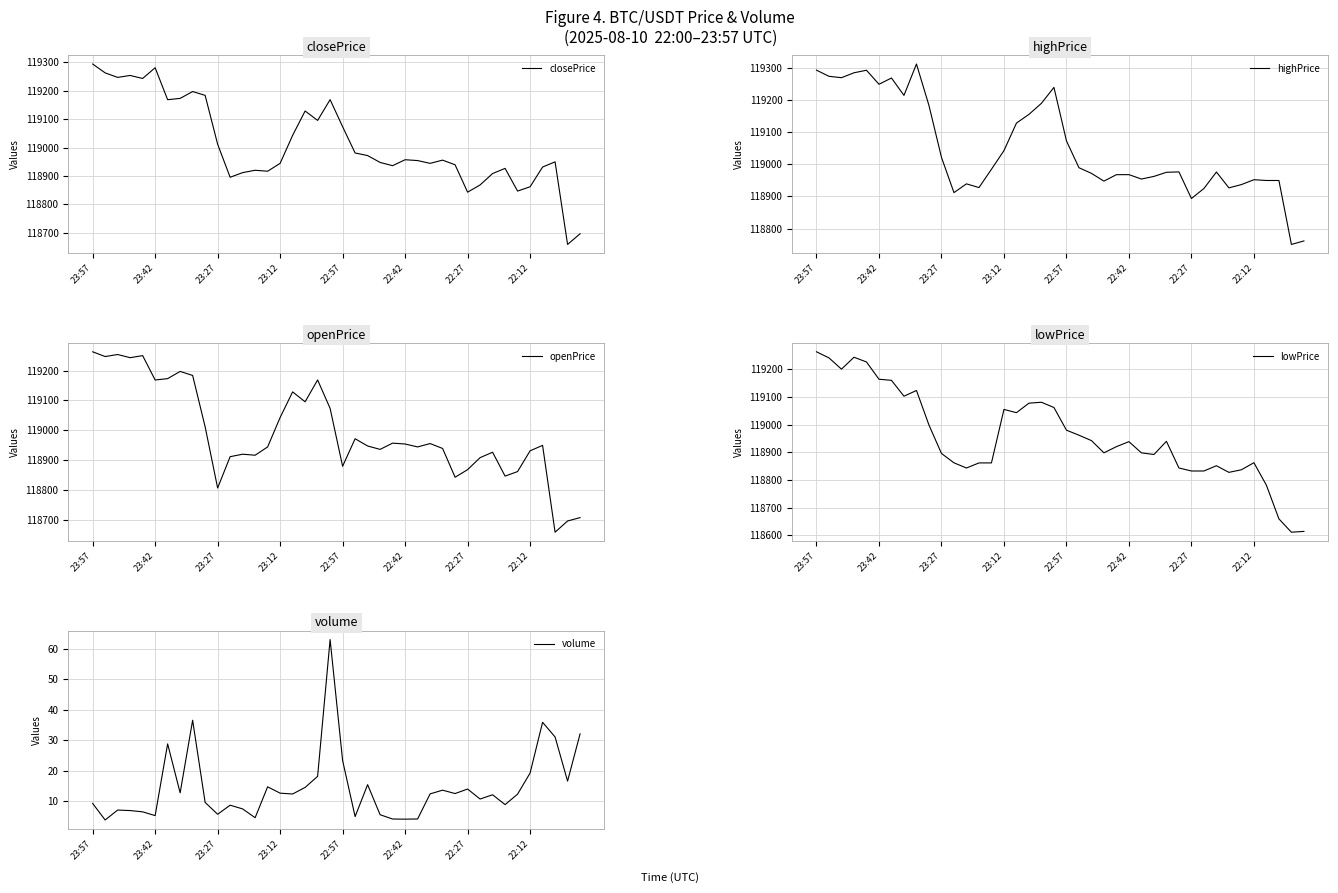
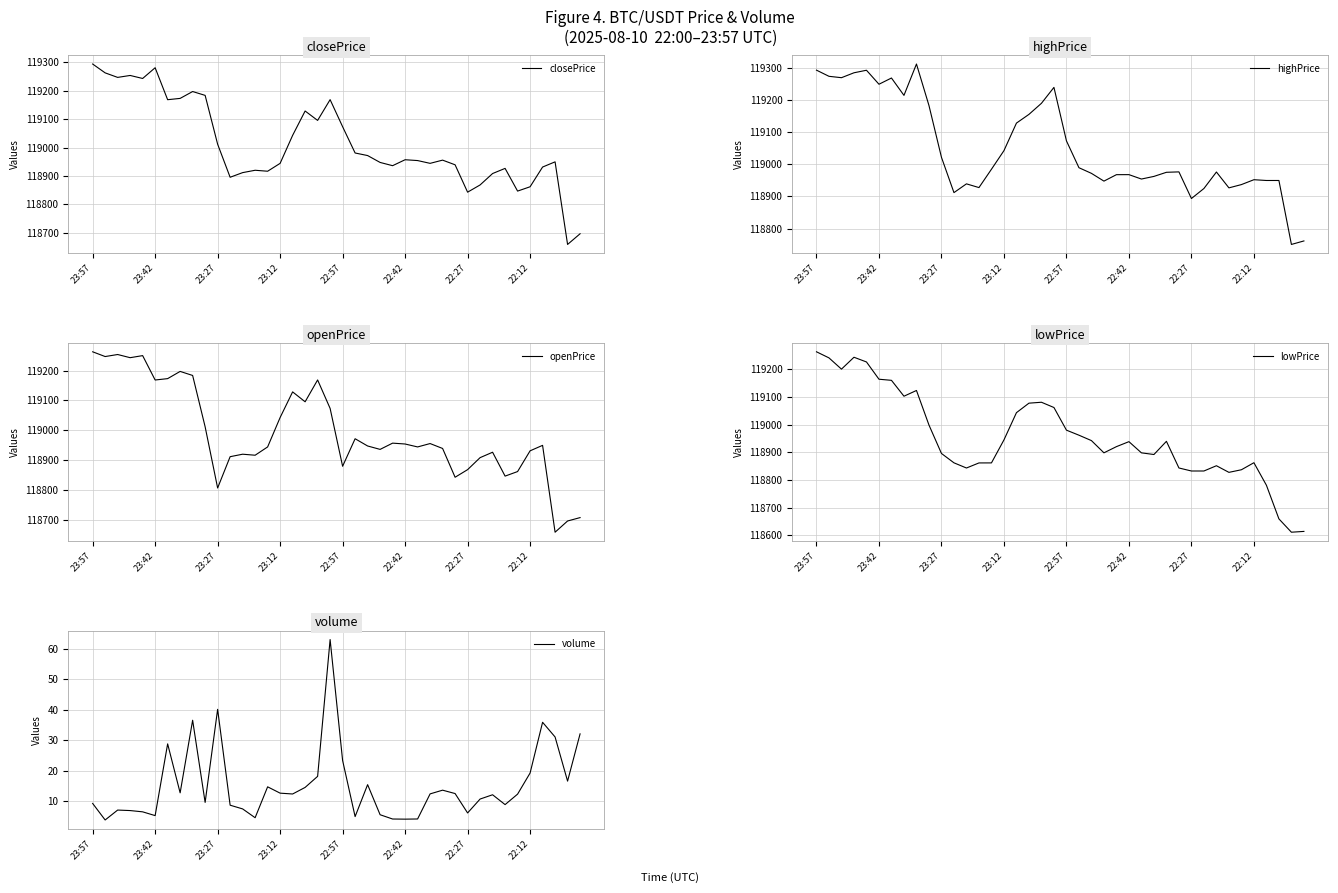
lowPrice, 23:12: 119050 -> 118940
volume, 23:27: 6 -> 40
volume, 22:27: 14 -> 6
